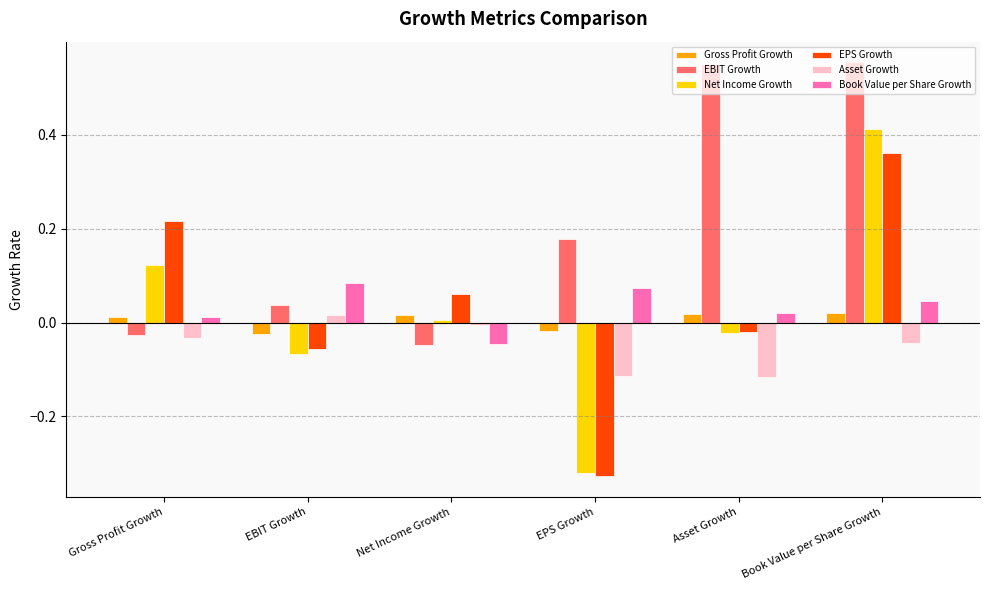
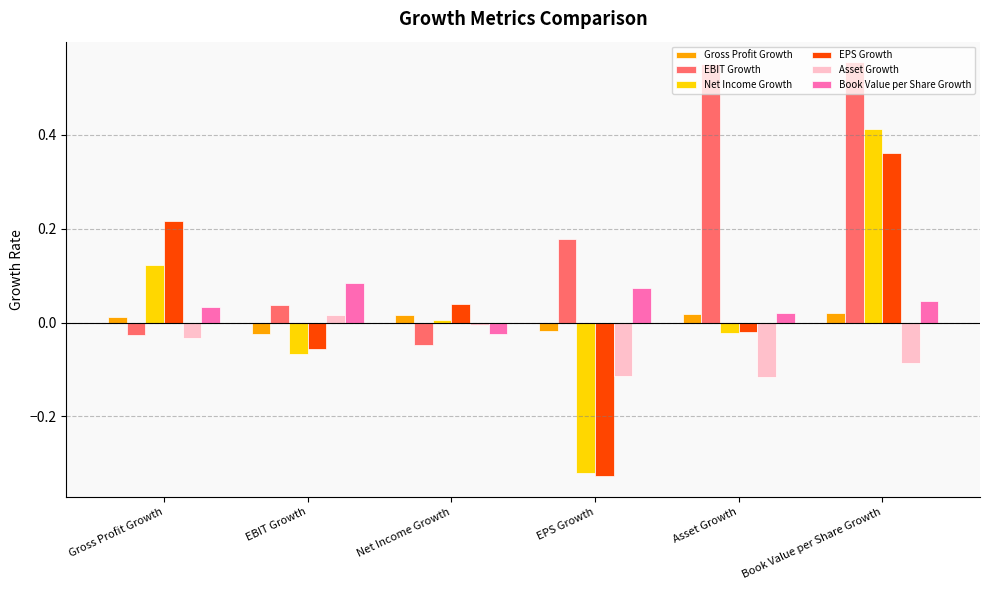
Book Value per Share Growth, Gross Profit Growth: 0.01 -> 0.03
EPS Growth, Net Income Growth: 0.06 -> 0.04
Book Value per Share Growth, Net Income Growth: -0.05 -> -0.02
Asset Growth, Book Value per Share Growth: -0.04 -> -0.09
